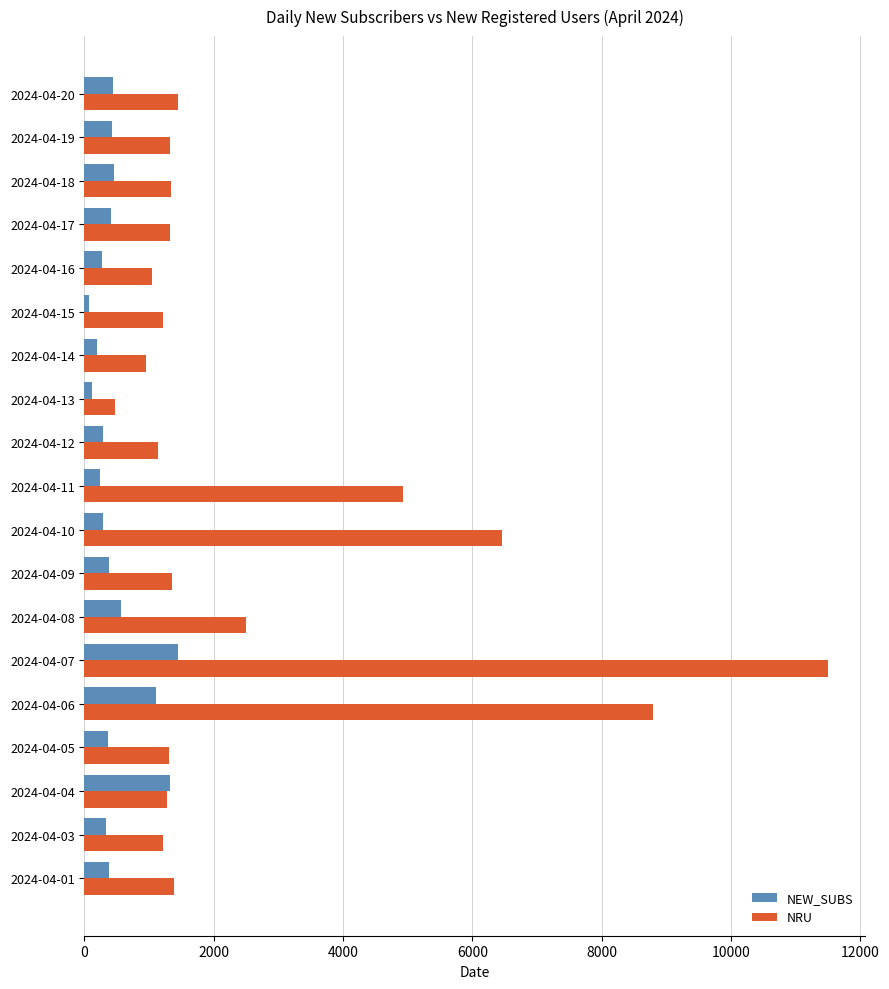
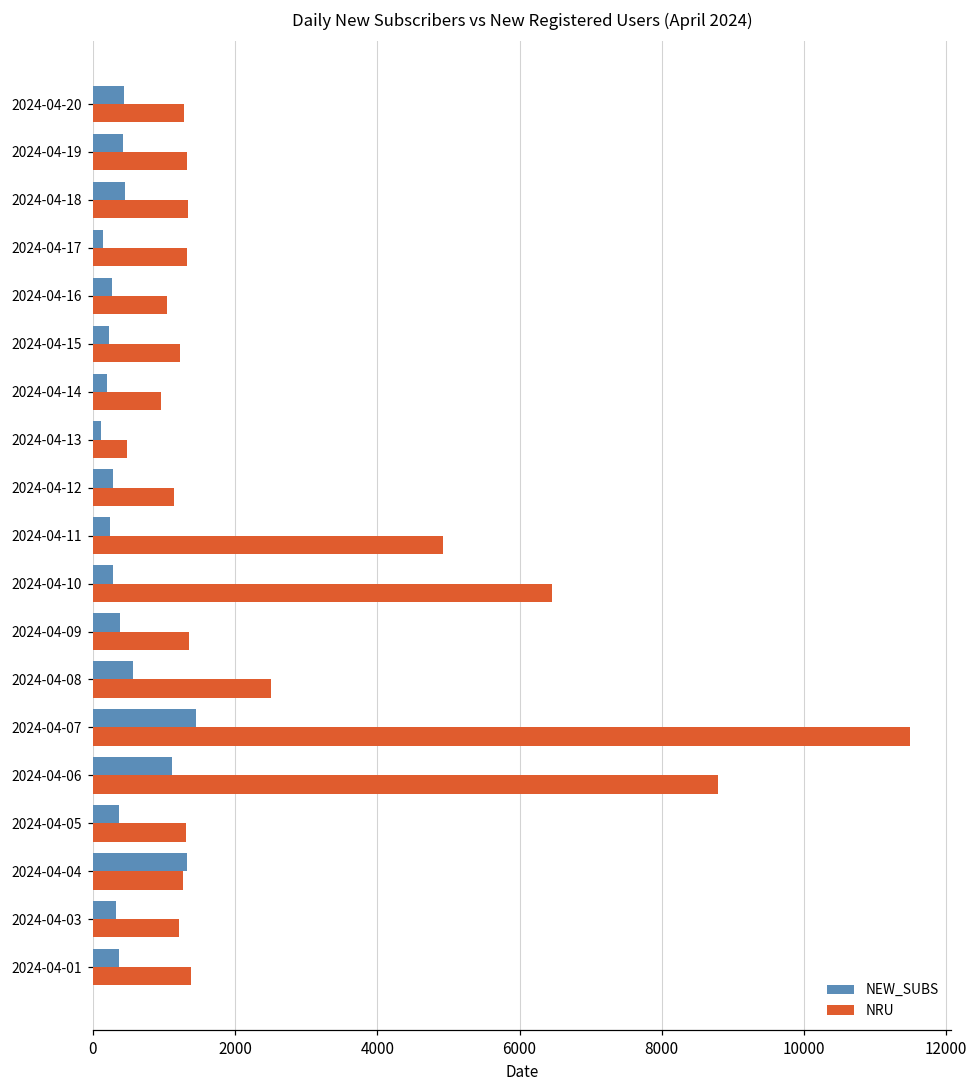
NRU, 2024-04-20: 1400 -> 1300
NEW_SUBS, 2024-04-17: 400 -> 100
NEW_SUBS, 2024-04-15: 100 -> 200
